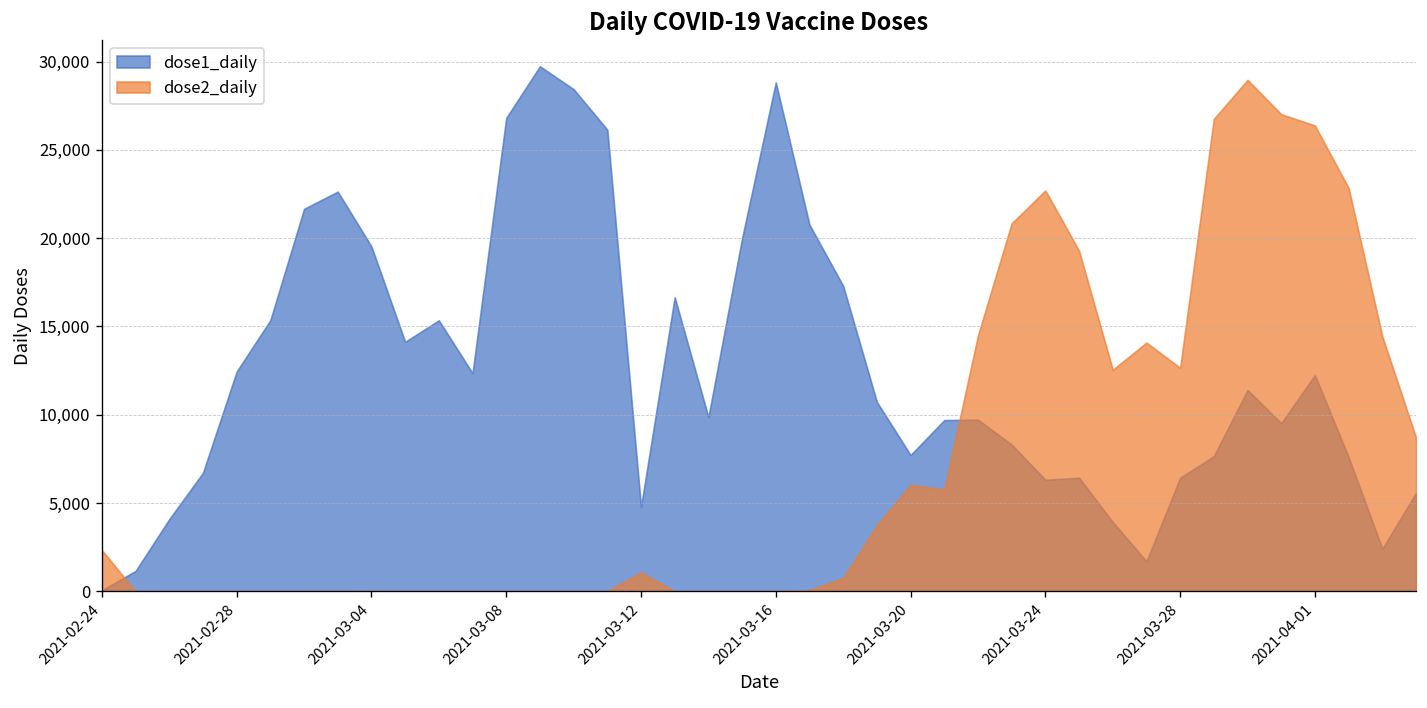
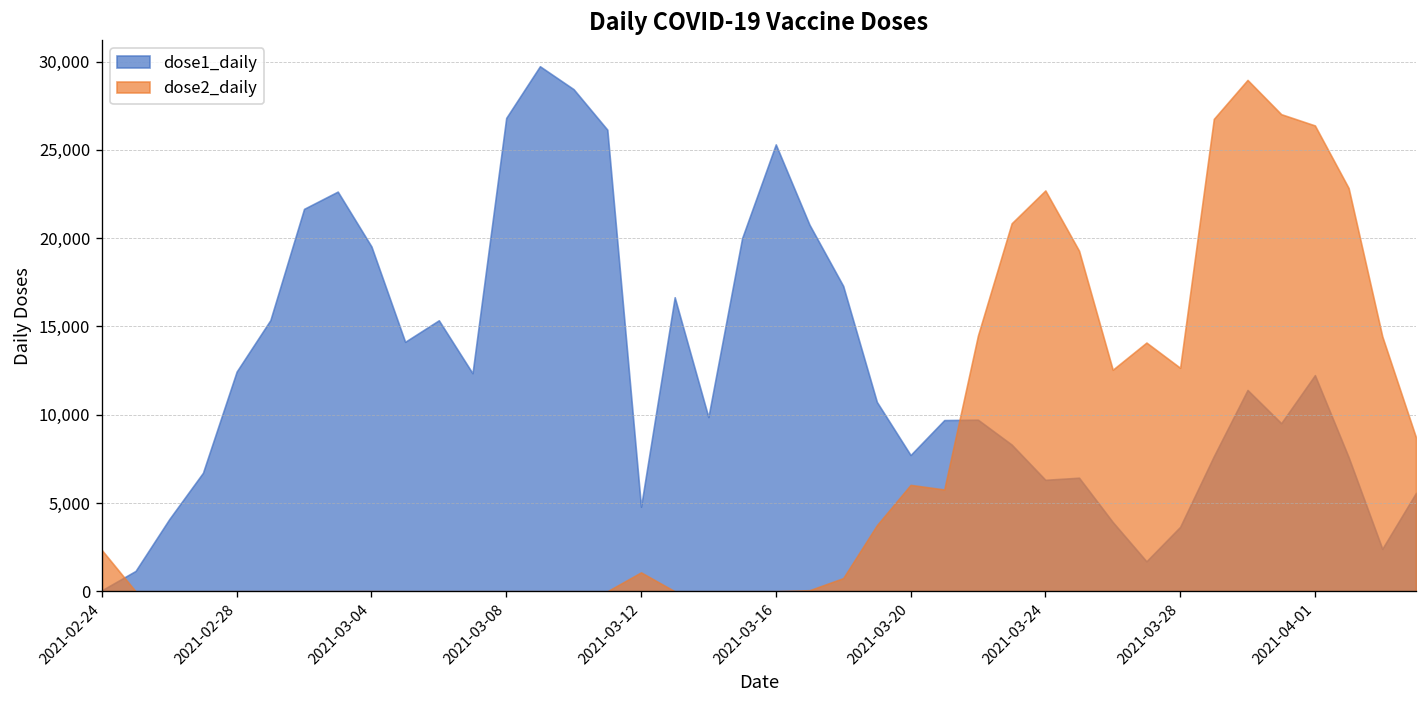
dose1_daily, 2021-03-16: 28,800 -> 25,300
dose1_daily, 2021-03-28: 6,400 -> 3,700
